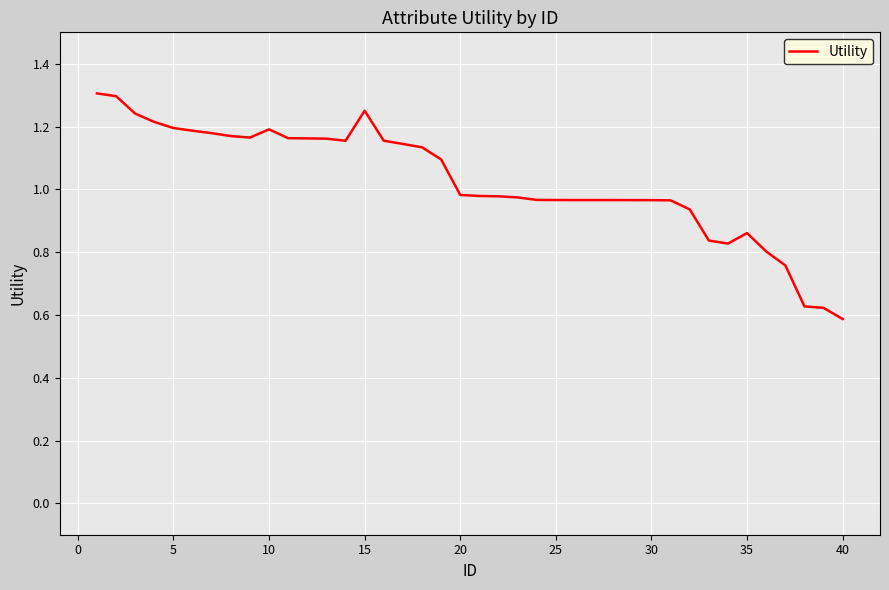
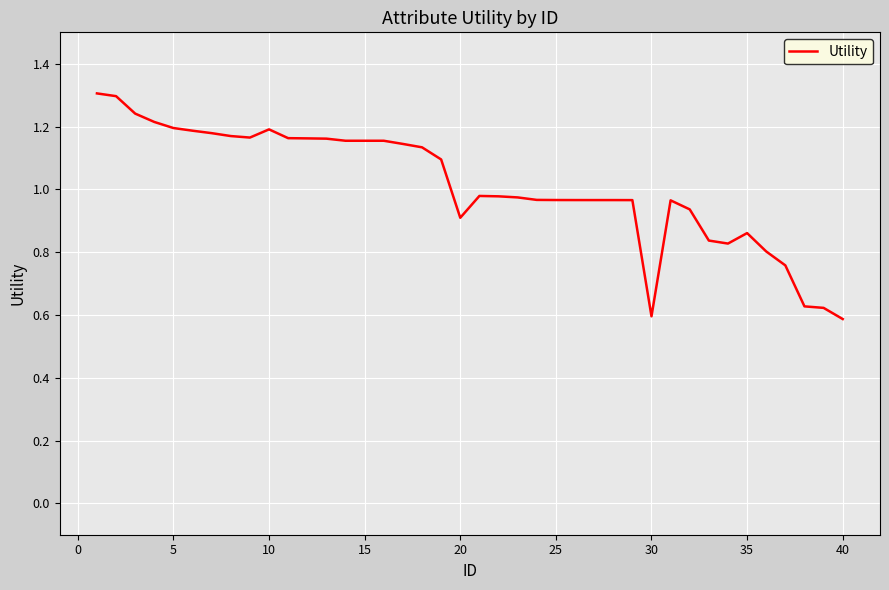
15: 1.25 -> 1.15
20: 0.98 -> 0.91
30: 0.97 -> 0.60
